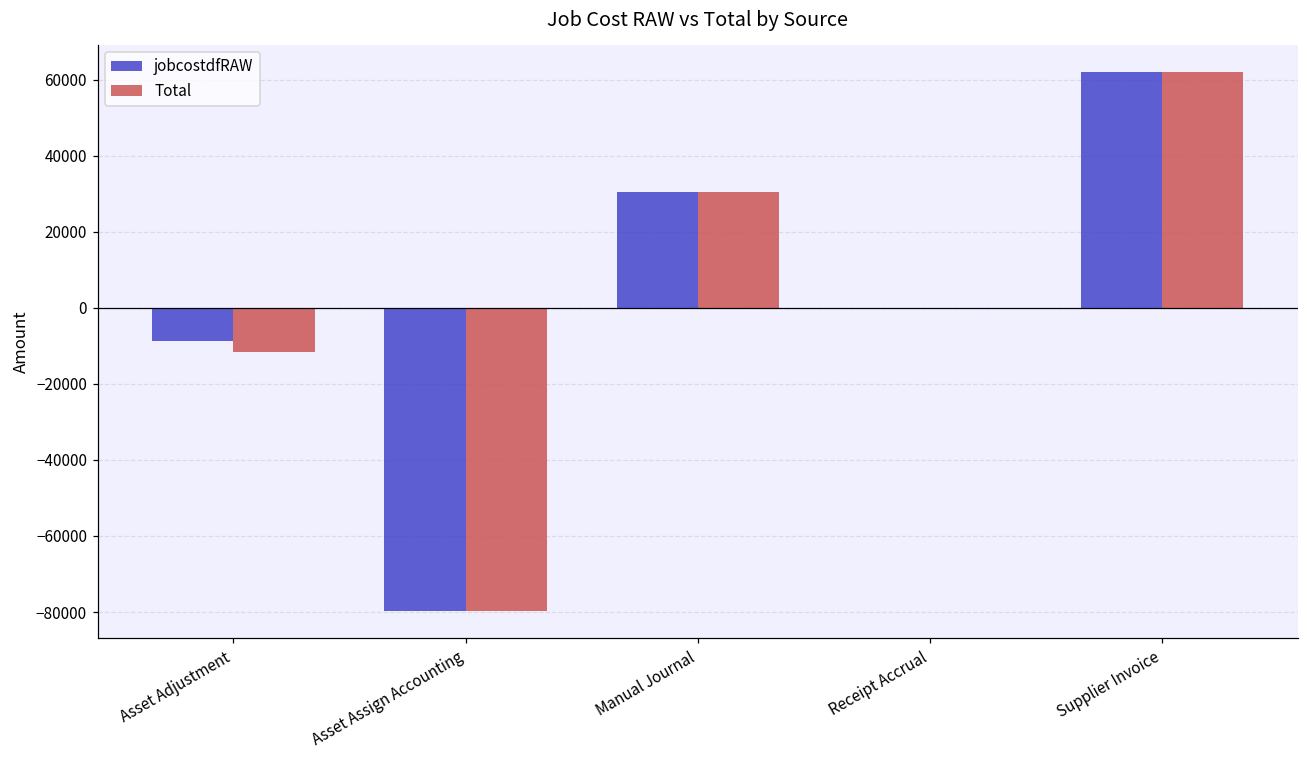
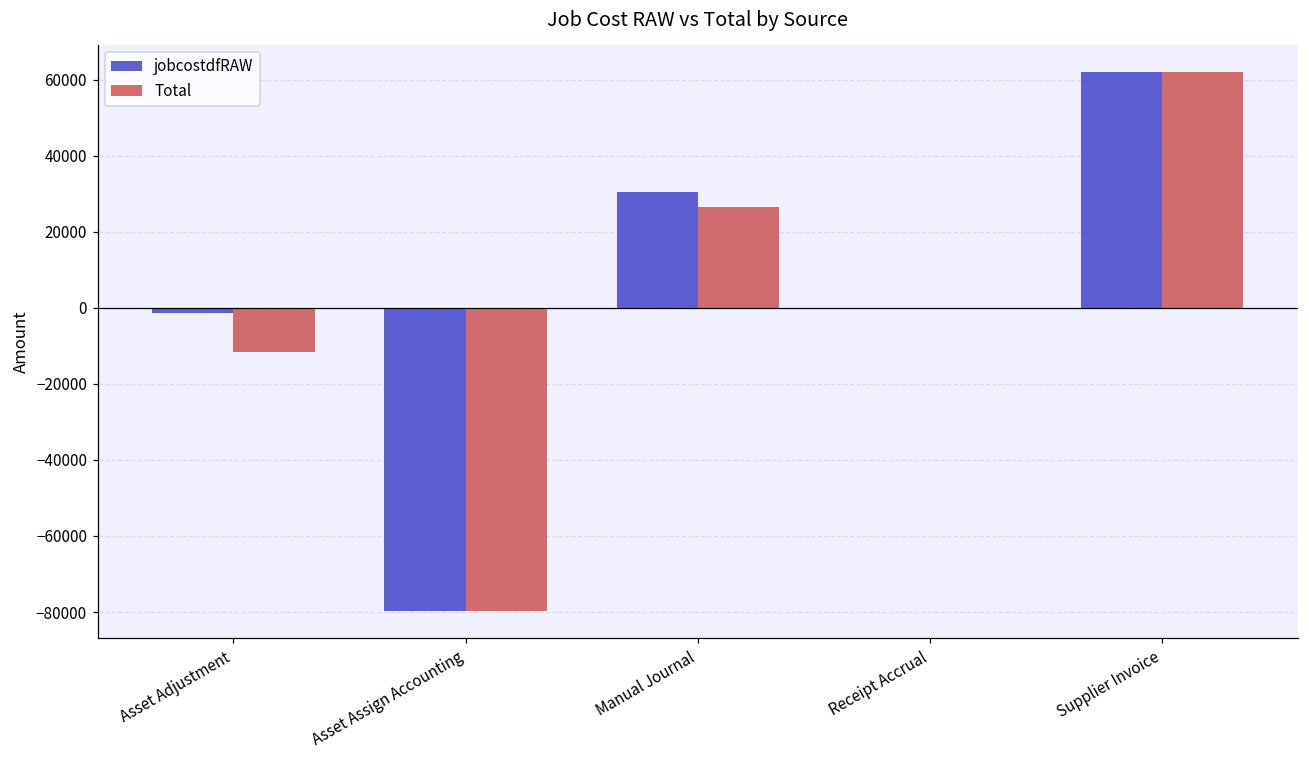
jobcostdfRAW, Asset Adjustment: -9000 -> -1000
Total, Manual Journal: 30000 -> 27000
